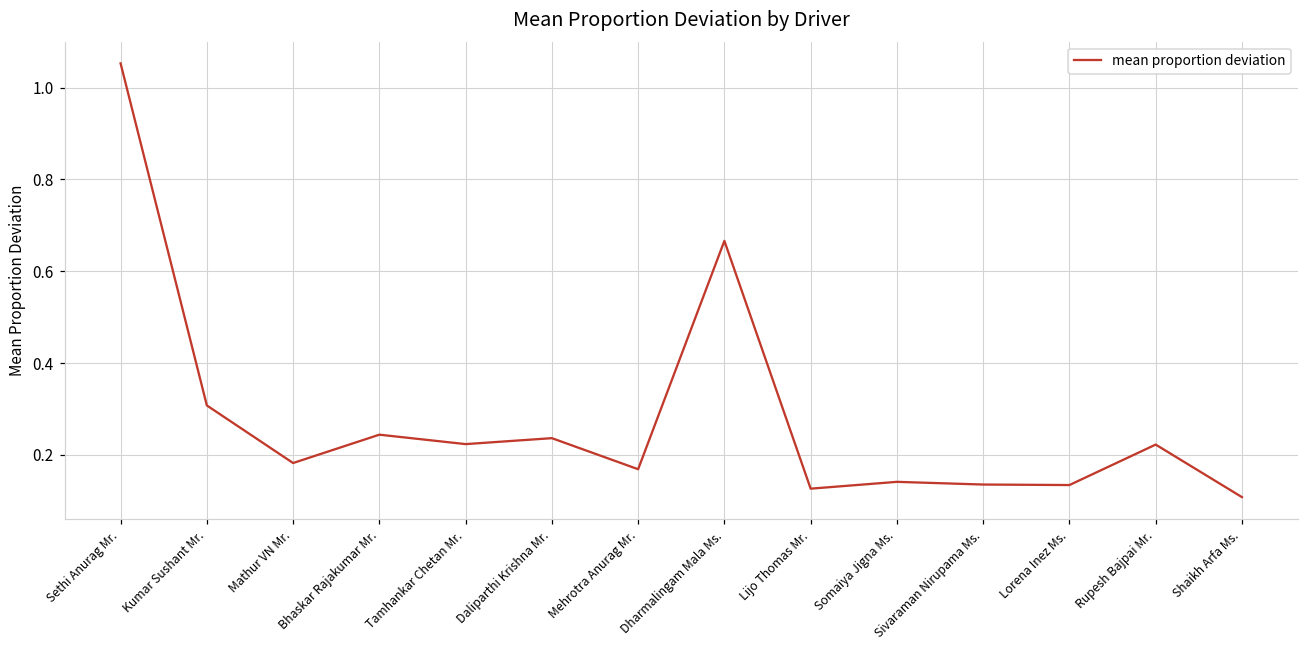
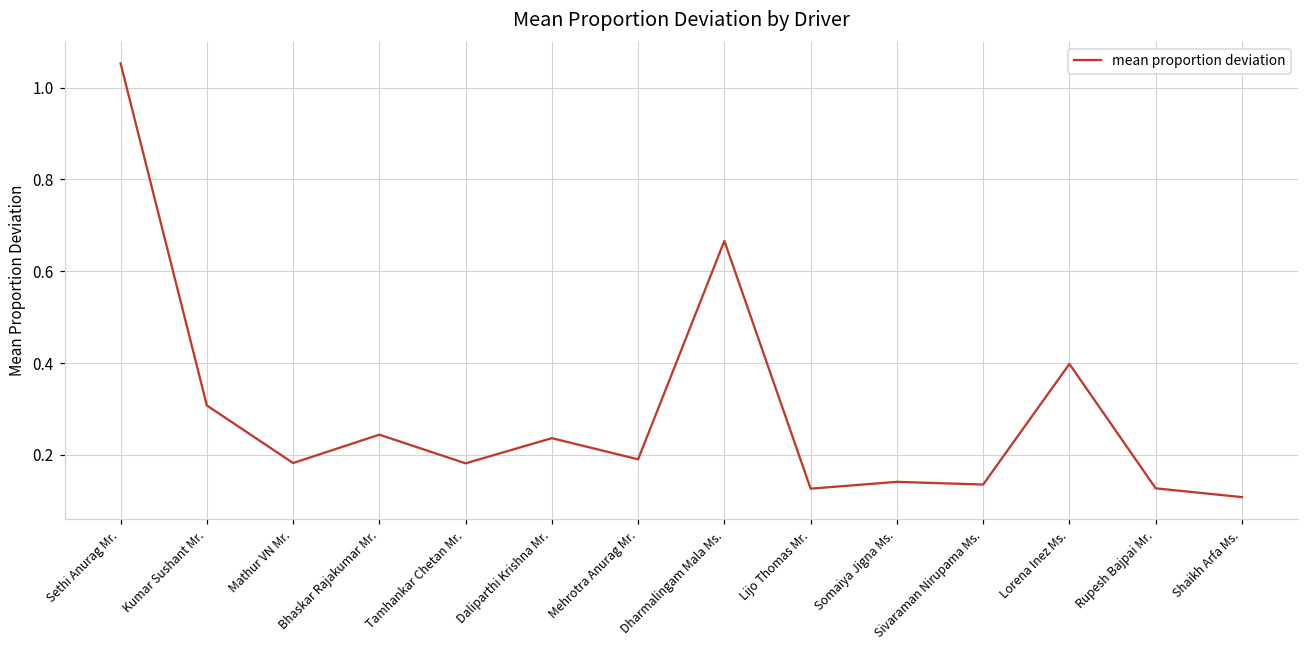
Tamhankar Chetan Mr.: 0.22 -> 0.18
Mehrotra Anurag Mr.: 0.17 -> 0.19
Lorena Inez Ms.: 0.13 -> 0.40
Rupesh Bajpai Mr.: 0.22 -> 0.13
